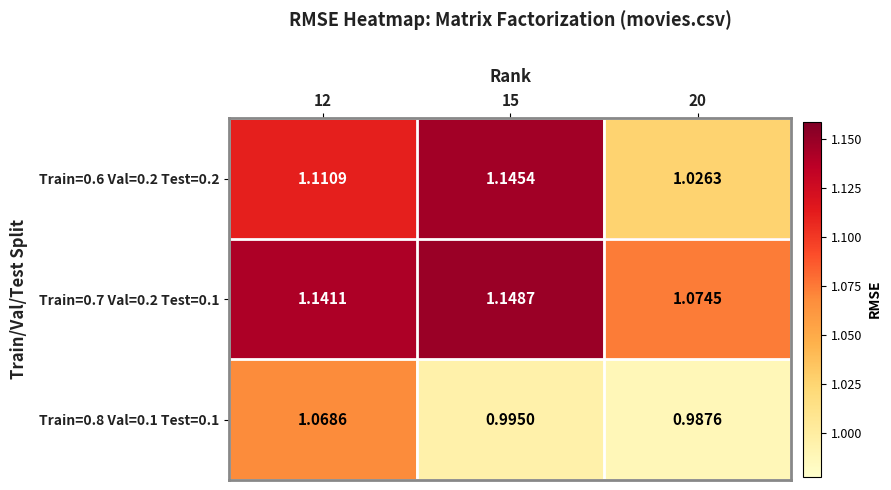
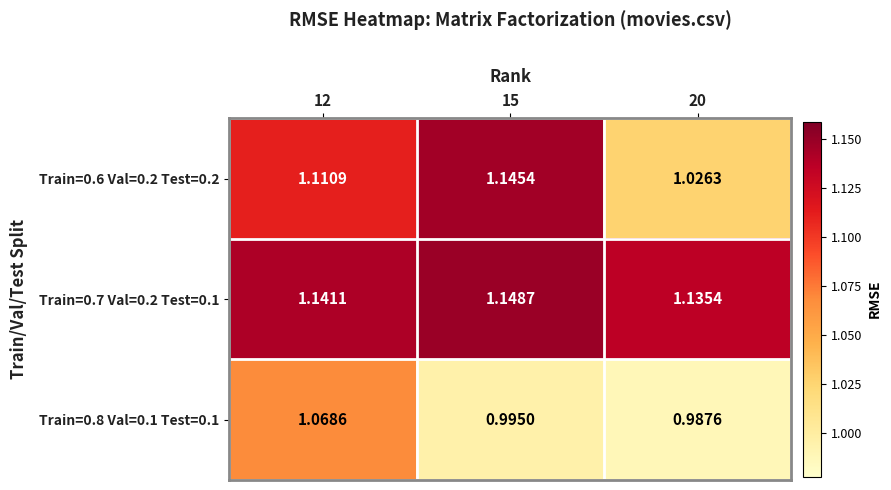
Train=0.7 Val=0.2 Test=0.1, 20: 1.0745 -> 1.1354
